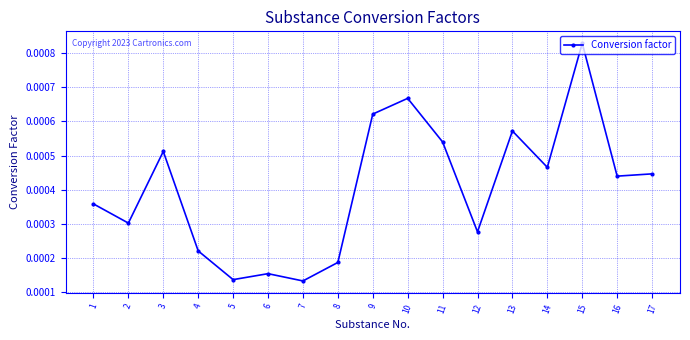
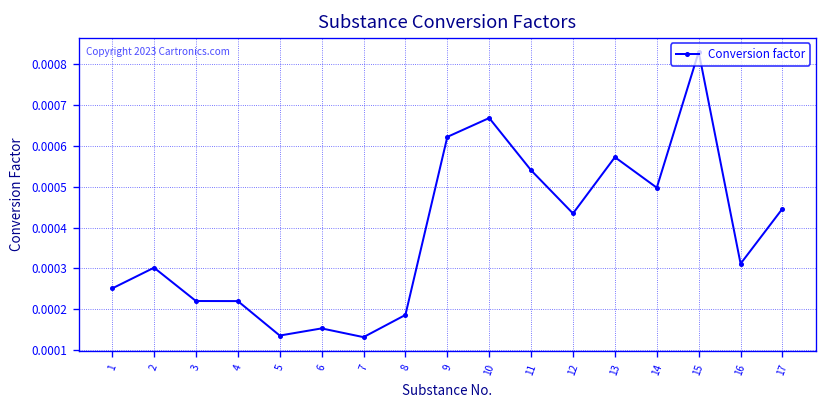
1: 0.00036 -> 0.00025
3: 0.00051 -> 0.00022
12: 0.00028 -> 0.00043
14: 0.00047 -> 0.00050
16: 0.00044 -> 0.00031
